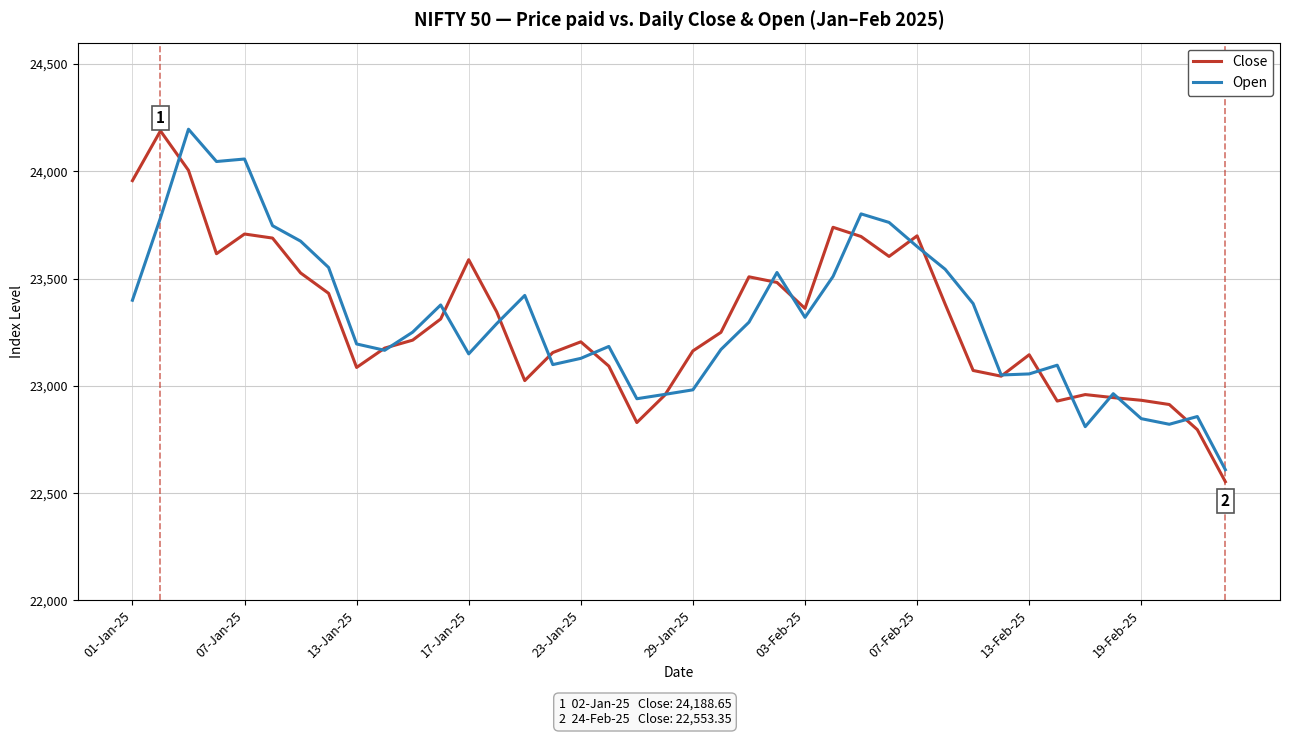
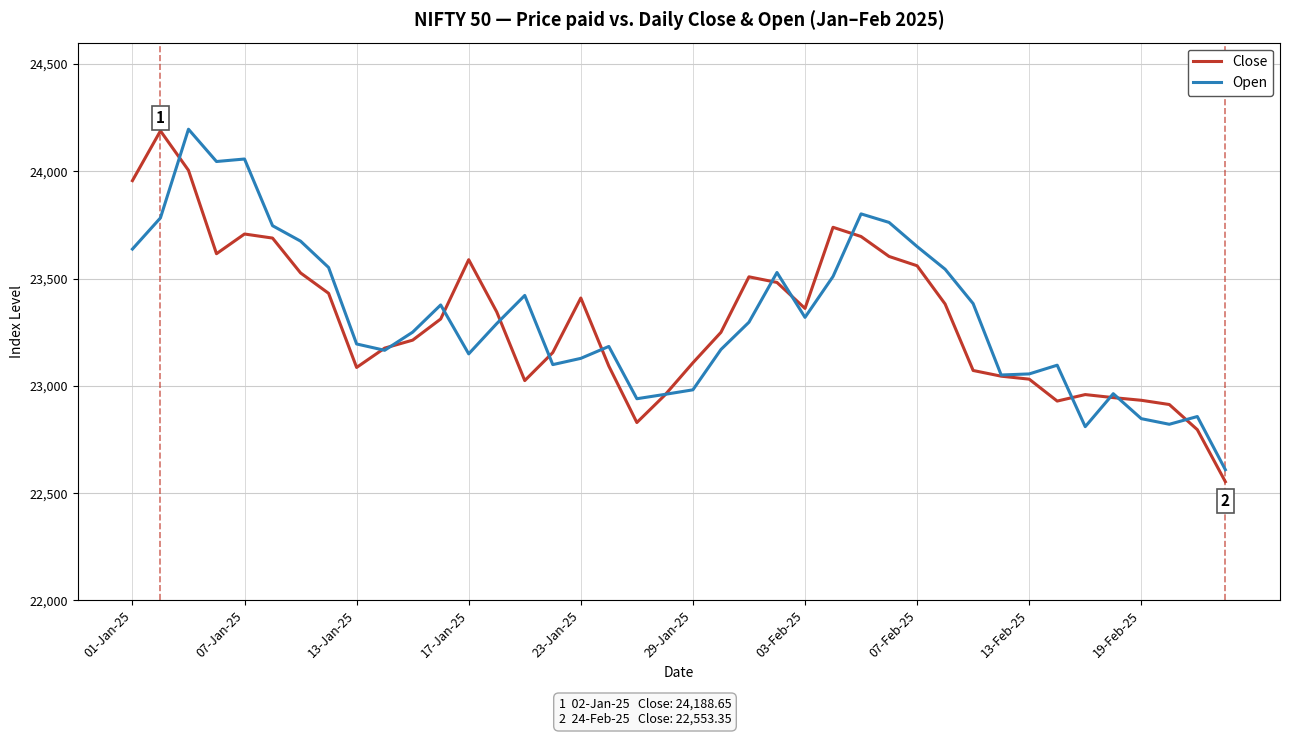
Open, 01-Jan-25: 23,400 -> 23,640
Close, 23-Jan-25: 23,210 -> 23,410
Close, 29-Jan-25: 23,160 -> 23,110
Close, 07-Feb-25: 23,700 -> 23,560
Close, 13-Feb-25: 23,150 -> 23,030
